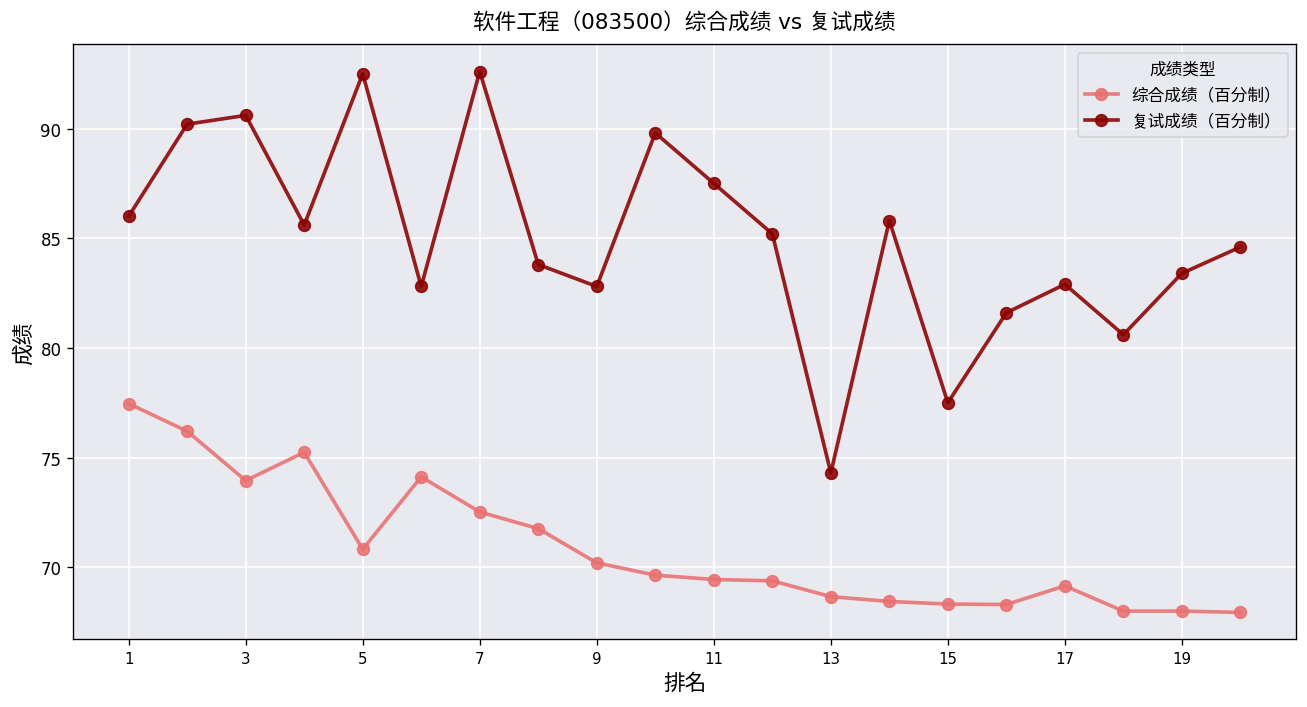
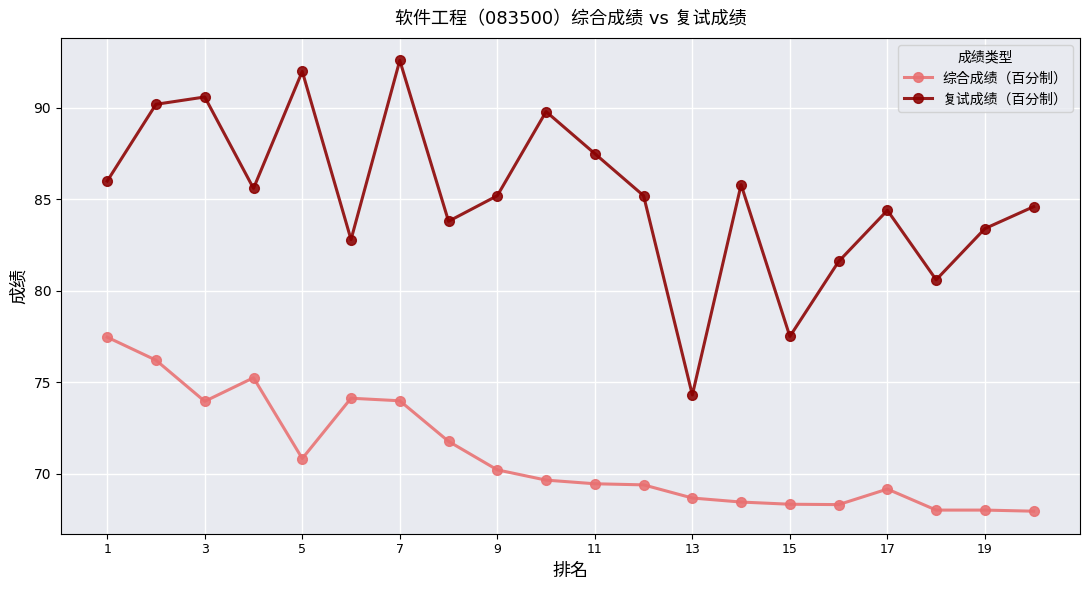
复试成绩（百分制）, 5: 92.5 -> 92.0
综合成绩（百分制）, 7: 72.5 -> 74.0
复试成绩（百分制）, 9: 82.8 -> 85.2
复试成绩（百分制）, 17: 82.9 -> 84.4
